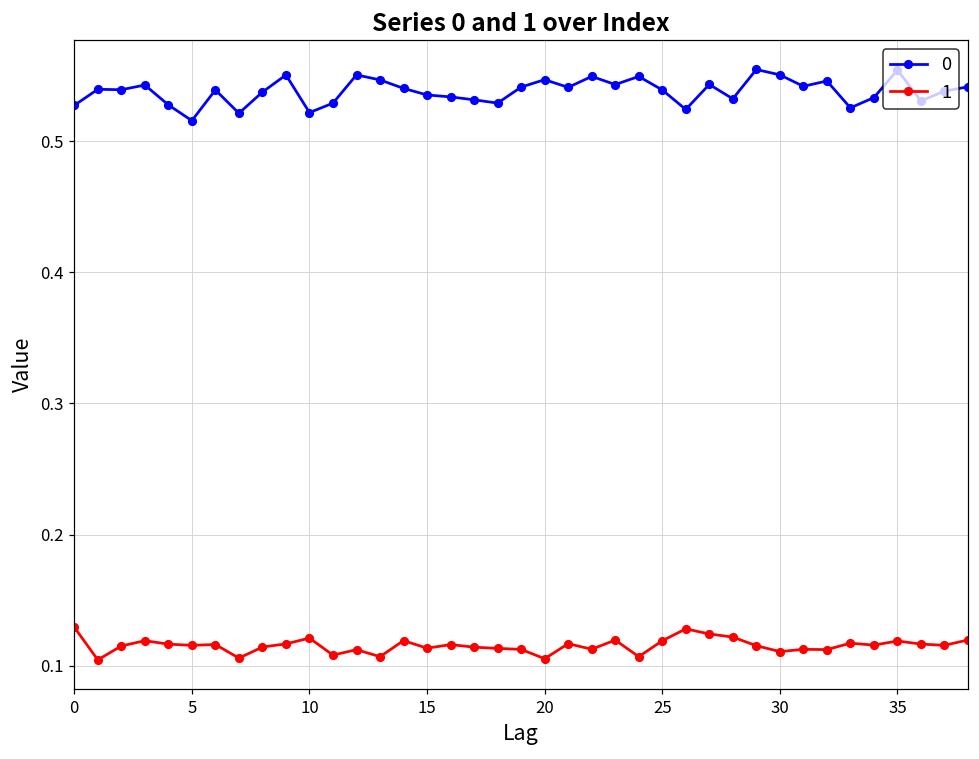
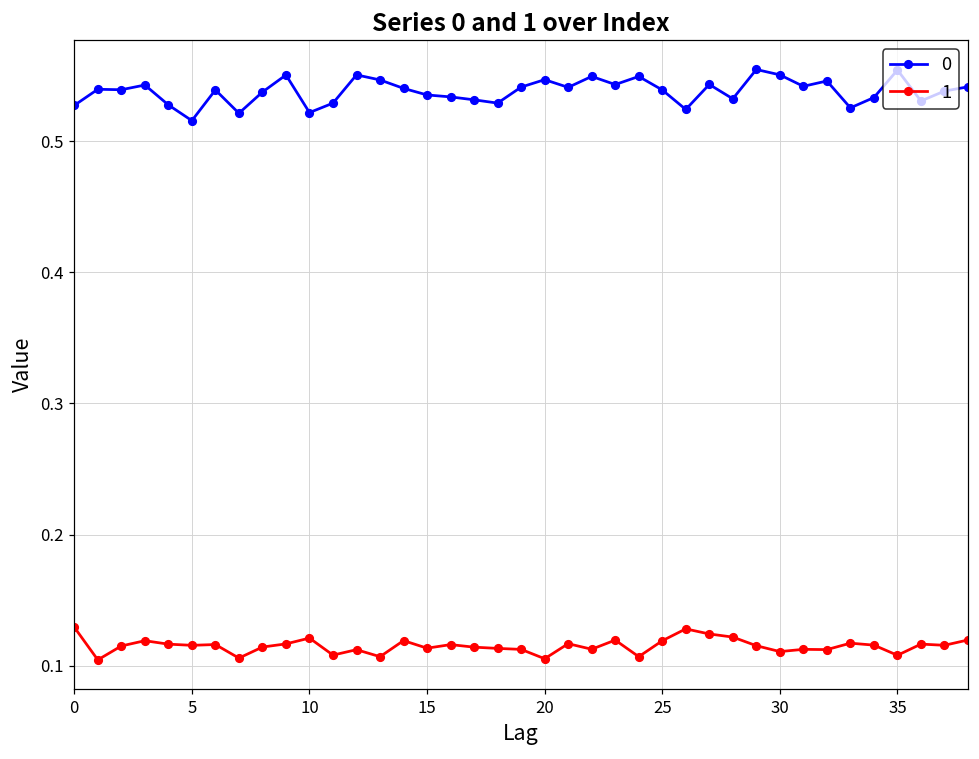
1, 35: 0.119 -> 0.108
